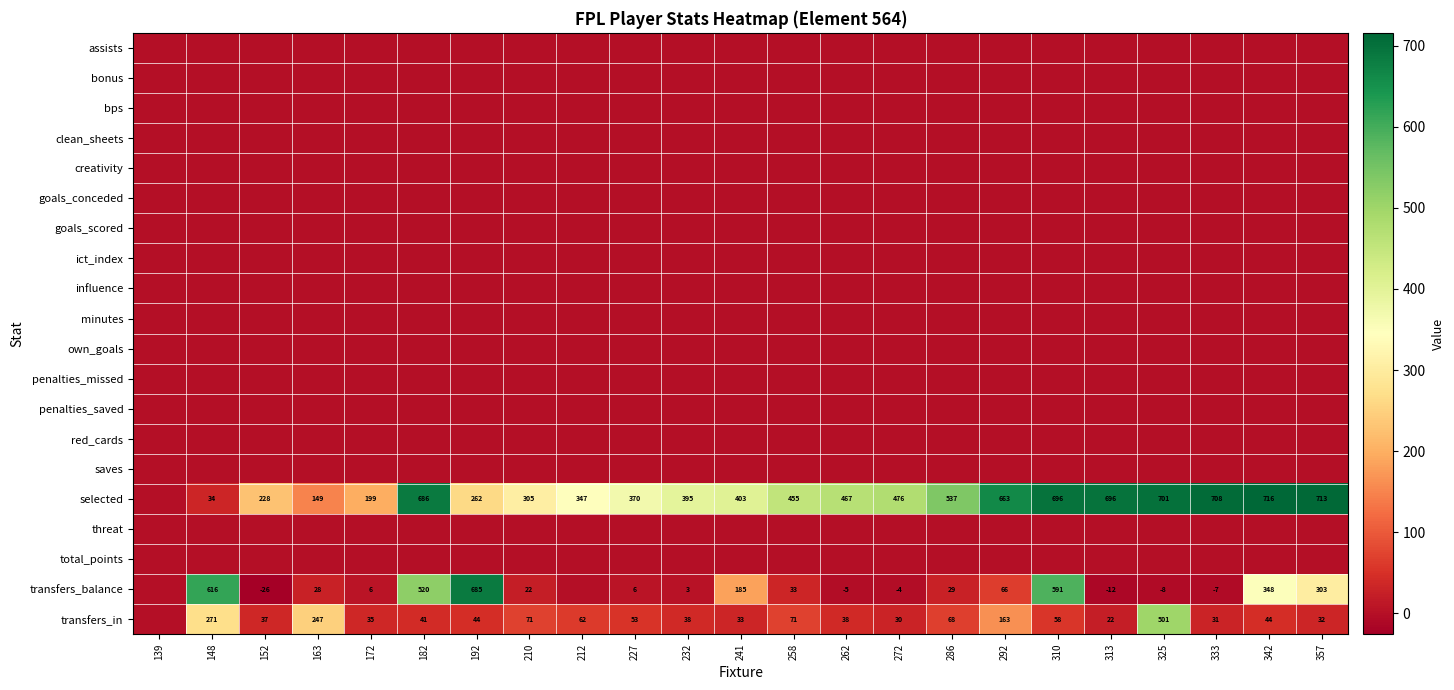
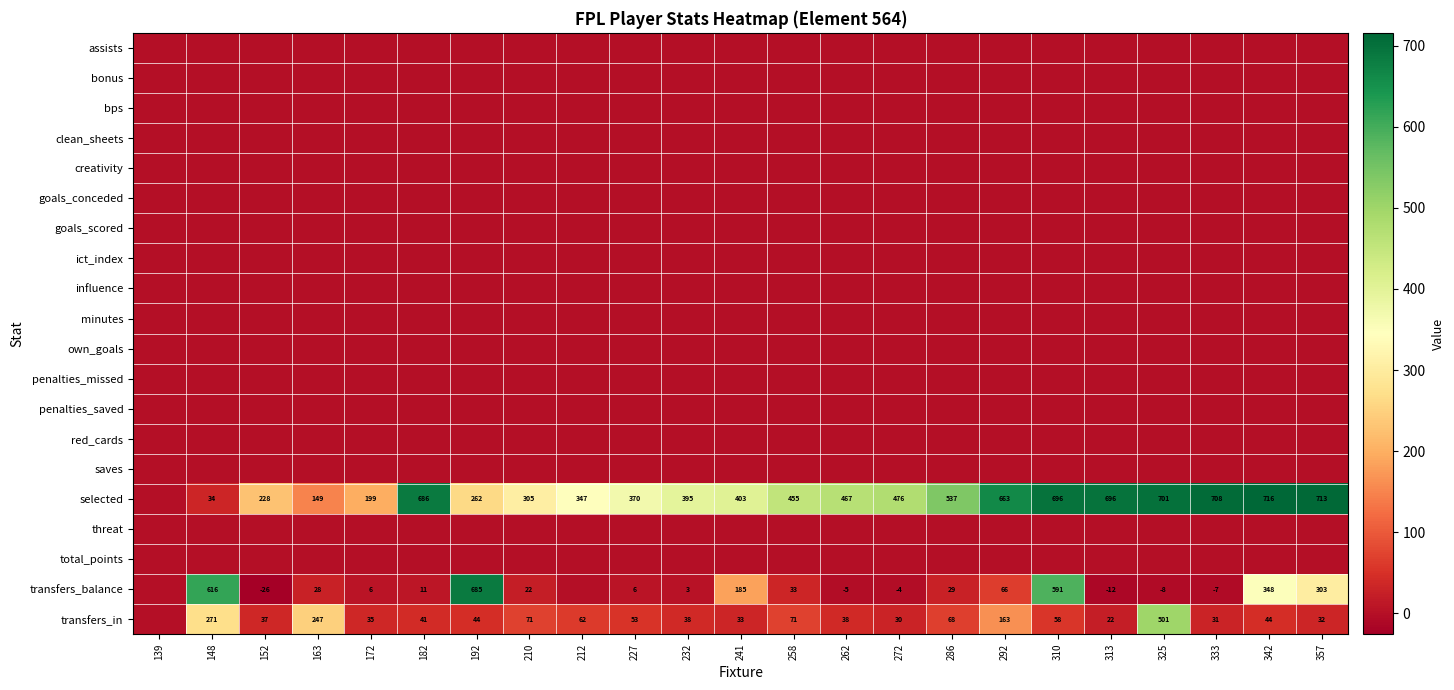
transfers_balance, 182: 520 -> 11
